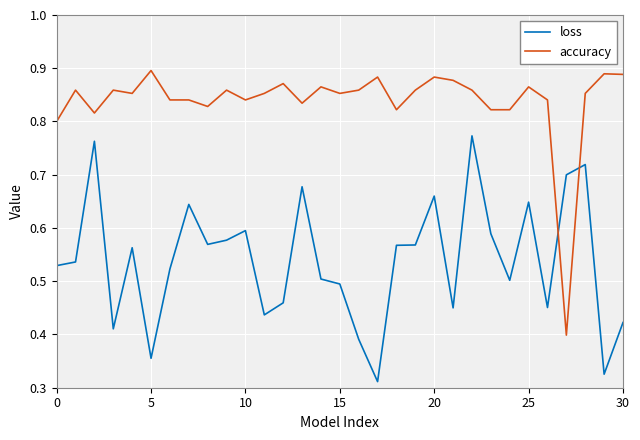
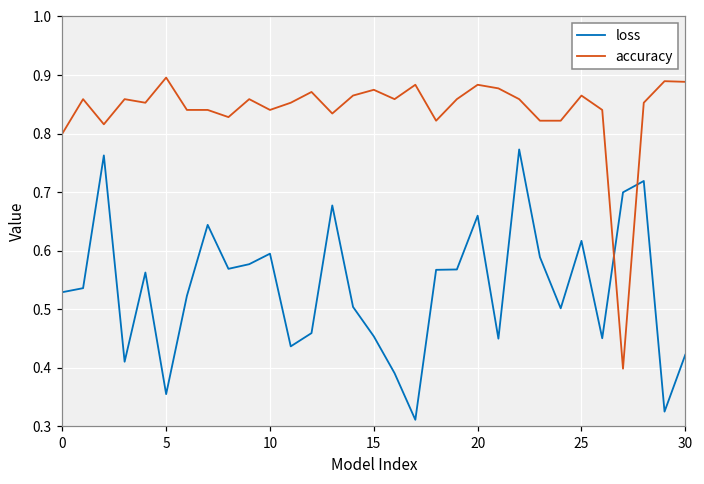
loss, 15: 0.49 -> 0.45
accuracy, 15: 0.85 -> 0.87
loss, 25: 0.65 -> 0.62
